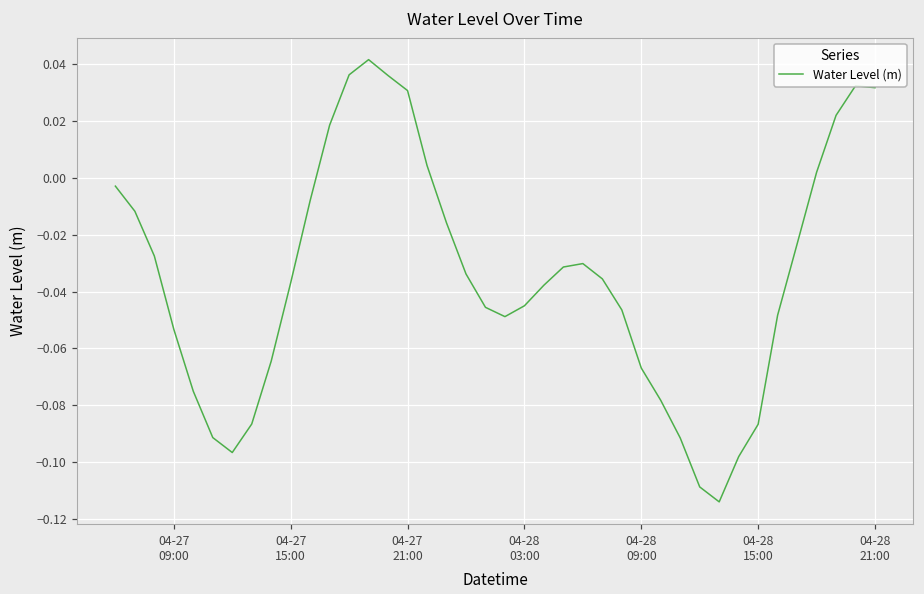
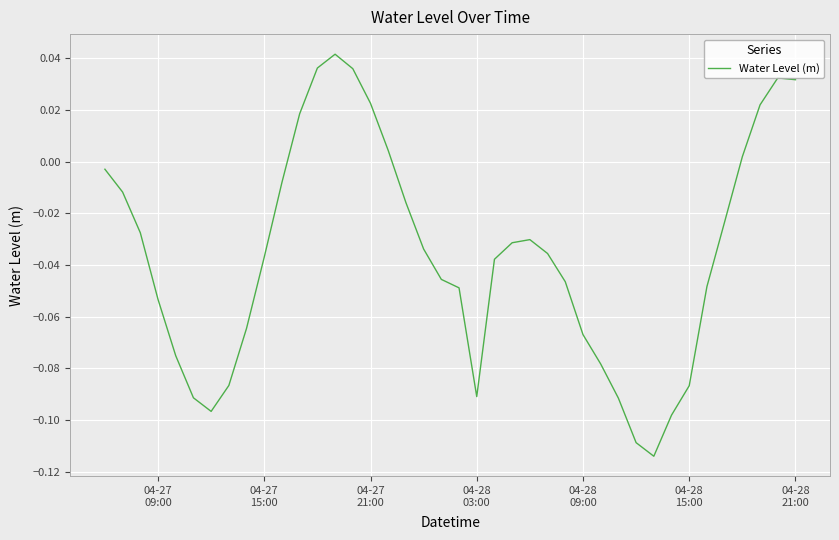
04-27 21:00: 0.031 -> 0.023
04-28 03:00: -0.045 -> -0.091
